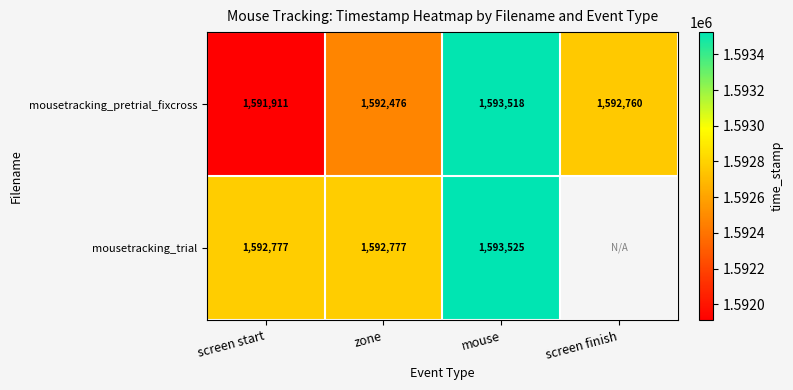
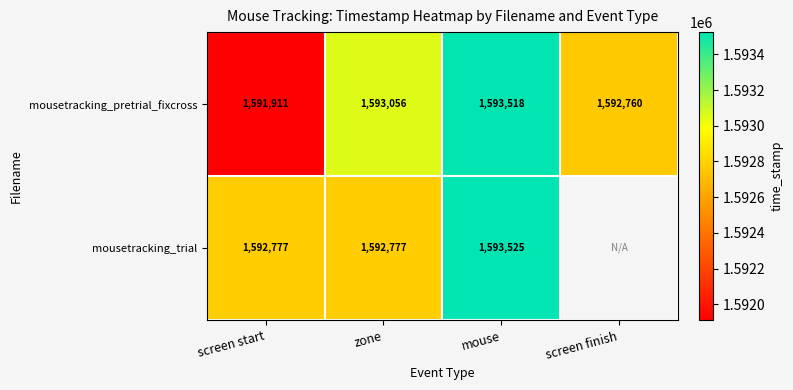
mousetracking_pretrial_fixcross, zone: 1,592,476 -> 1,593,056
